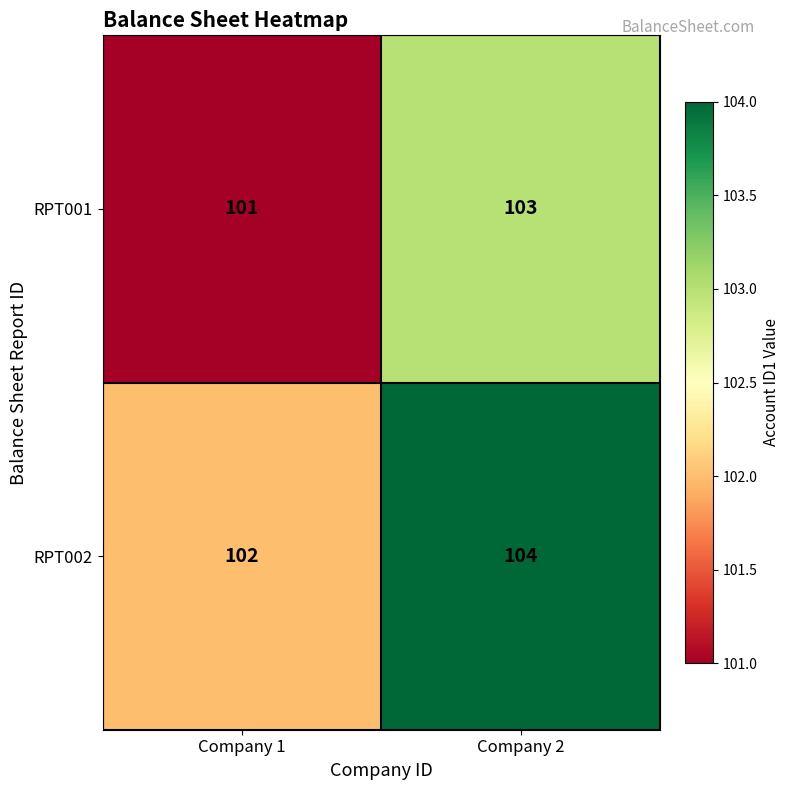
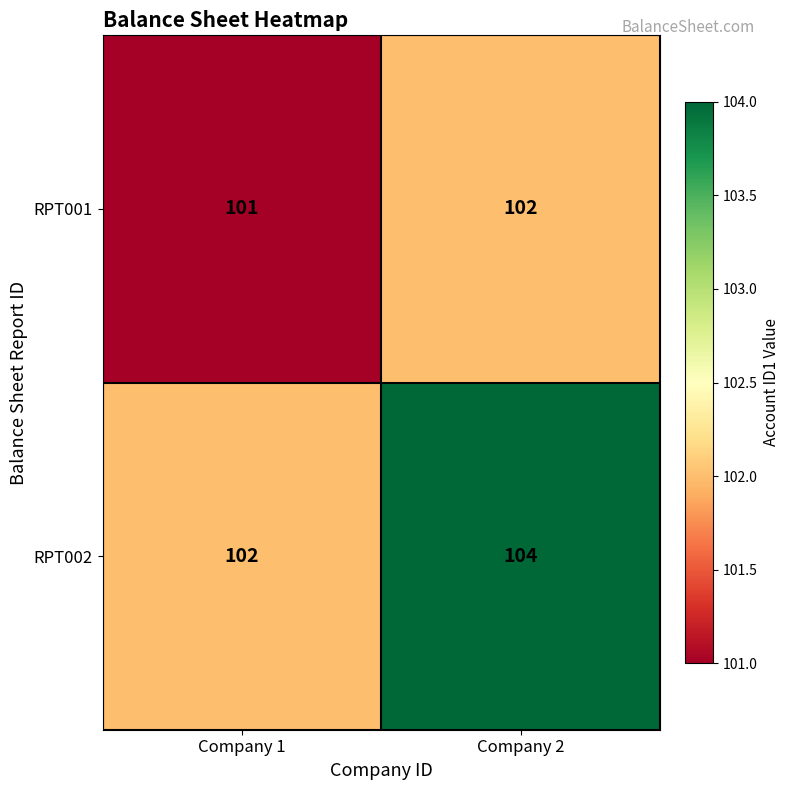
RPT001, Company 2: 103 -> 102
